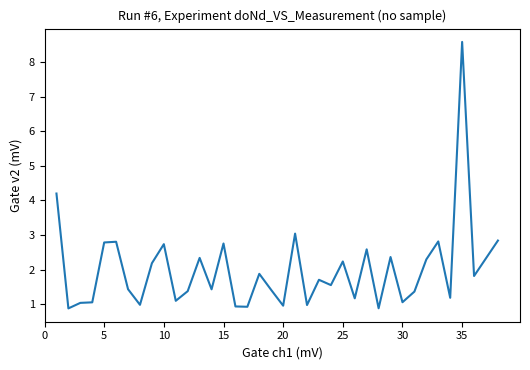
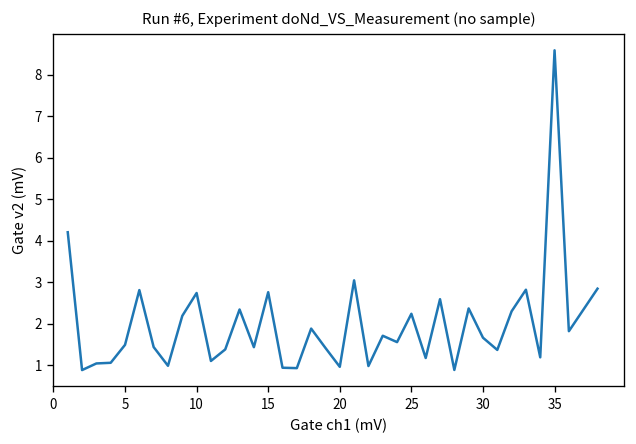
5: 2.8 -> 1.5
30: 1.1 -> 1.7
